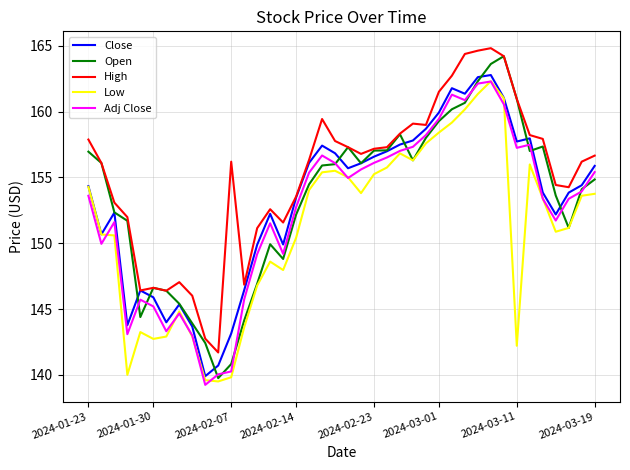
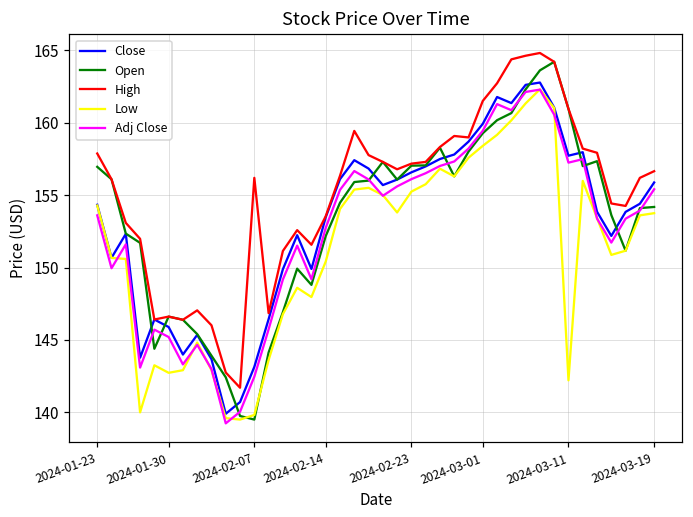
Open, 2024-02-07: 140.8 -> 139.5
Adj Close, 2024-02-07: 140.3 -> 142.5
Open, 2024-03-19: 154.8 -> 154.2
